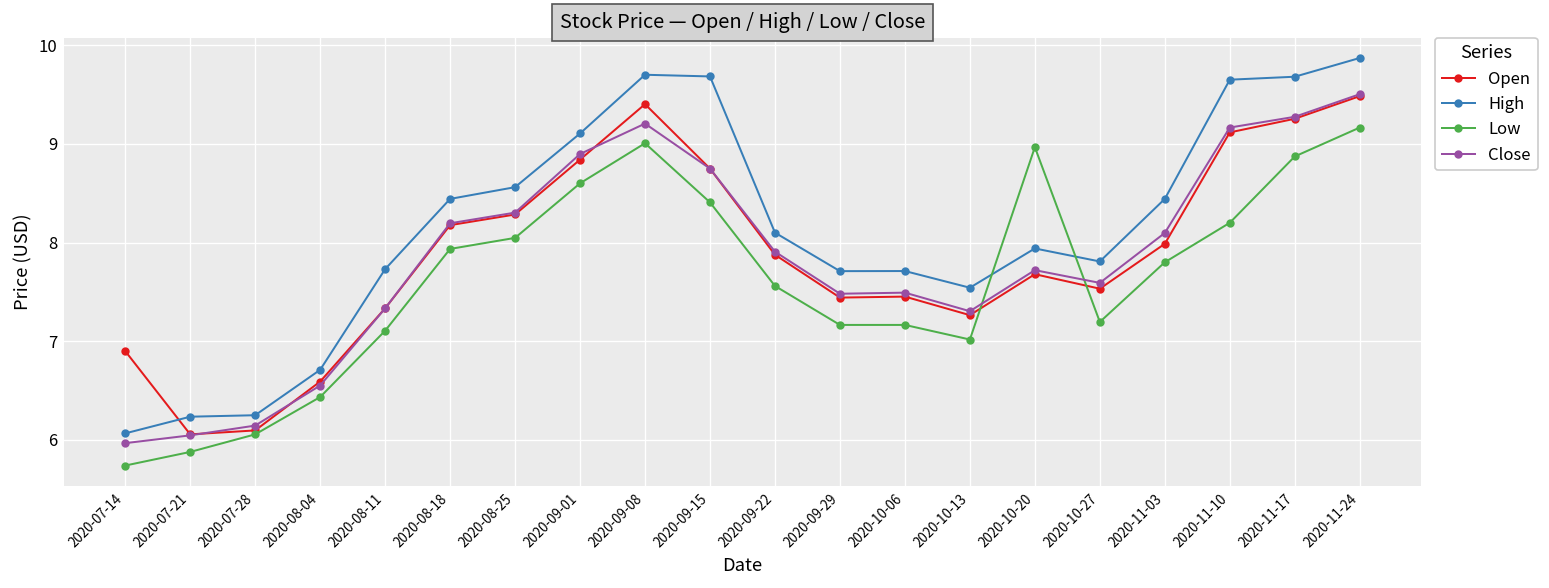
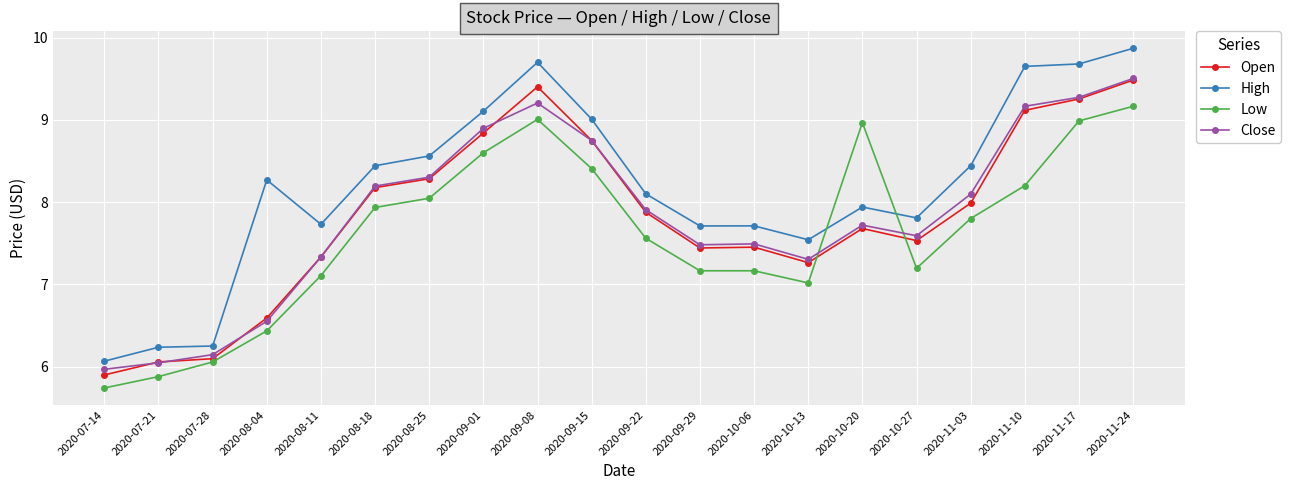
Open, 2020-07-14: 6.9 -> 5.9
High, 2020-08-04: 6.7 -> 8.3
High, 2020-09-15: 9.7 -> 9.0
Low, 2020-11-17: 8.9 -> 9.0
